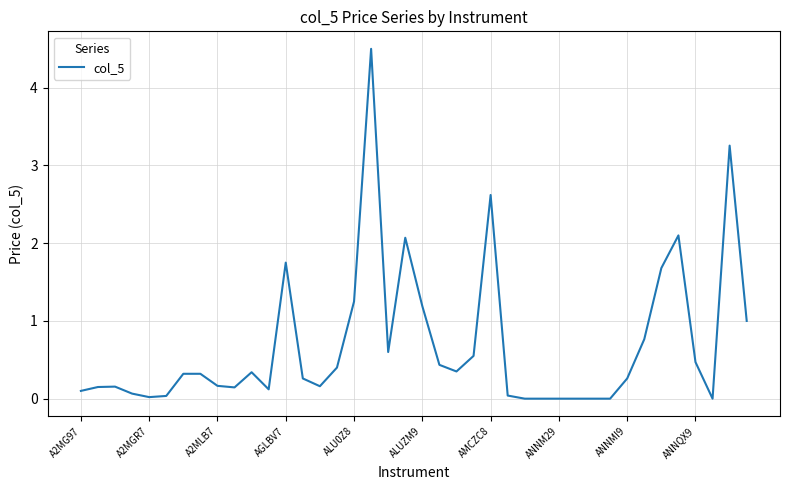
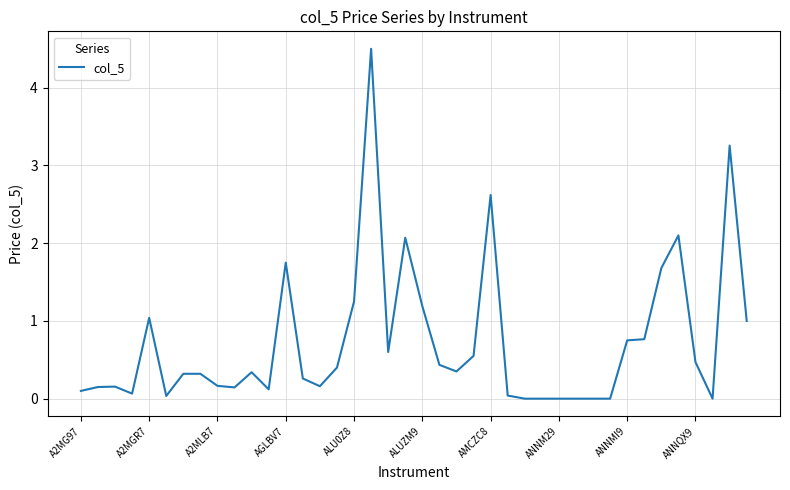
A2MGR7: 0.0 -> 1.0
ANNMI9: 0.3 -> 0.8
